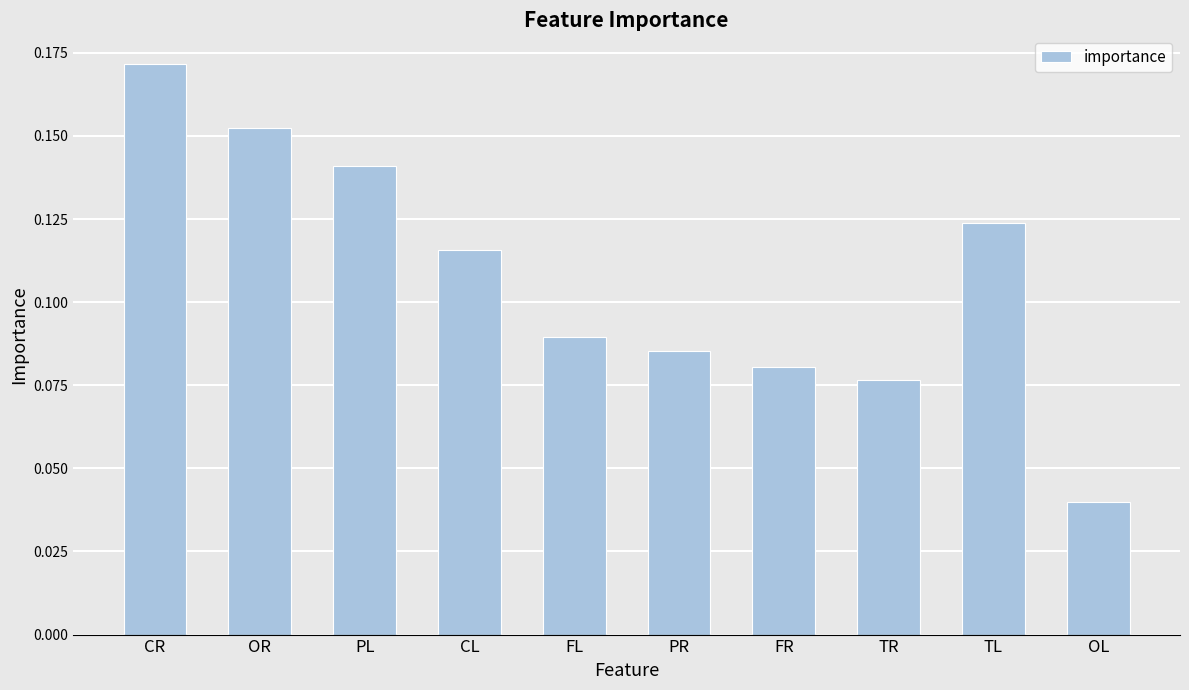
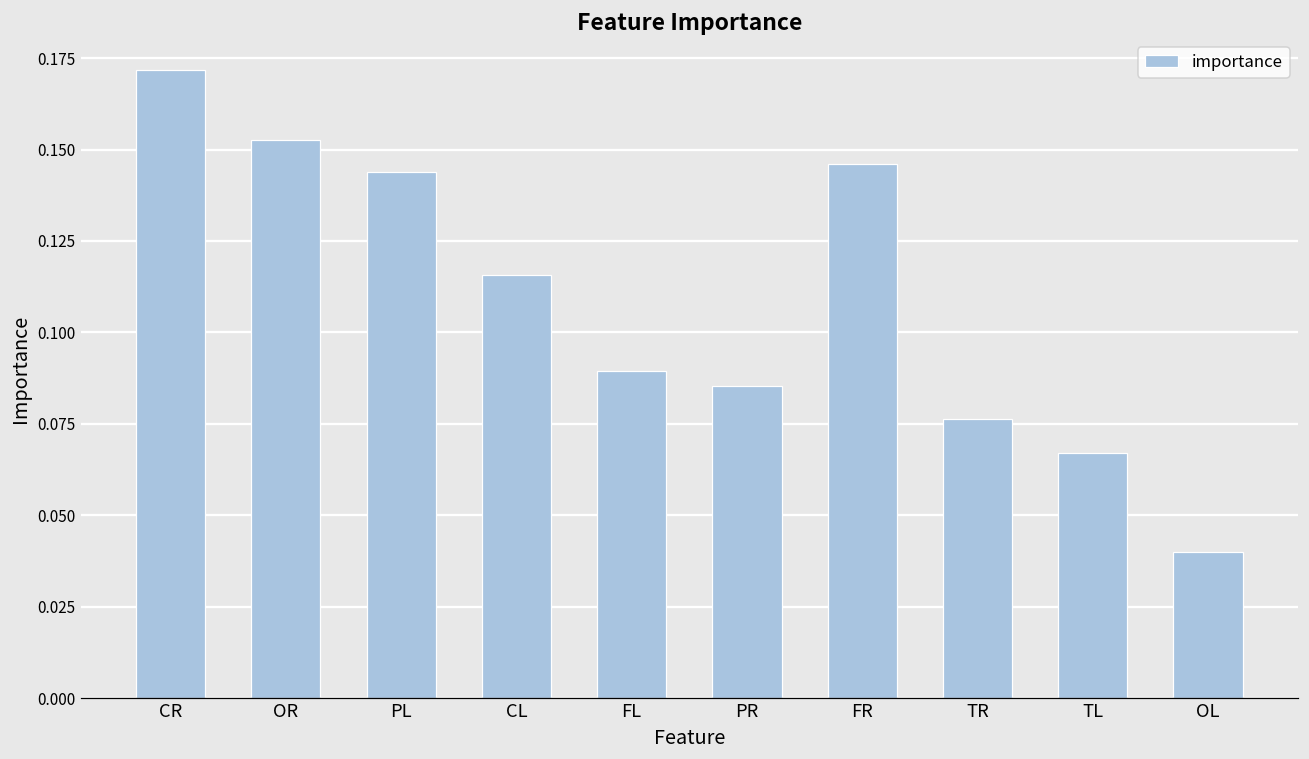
PL: 0.141 -> 0.144
FR: 0.080 -> 0.146
TL: 0.124 -> 0.067
